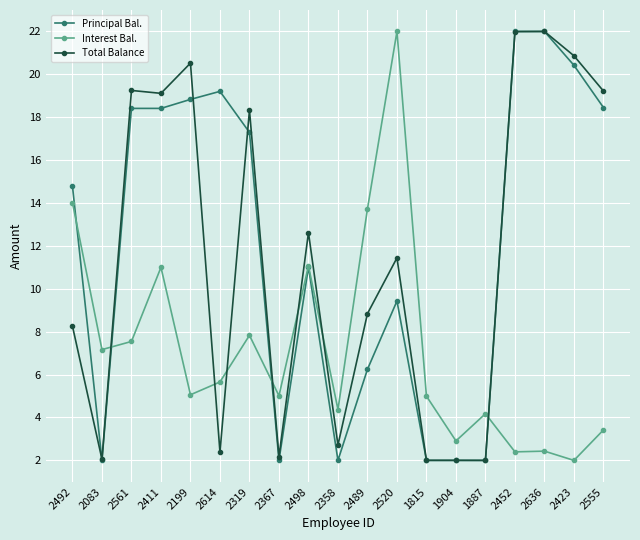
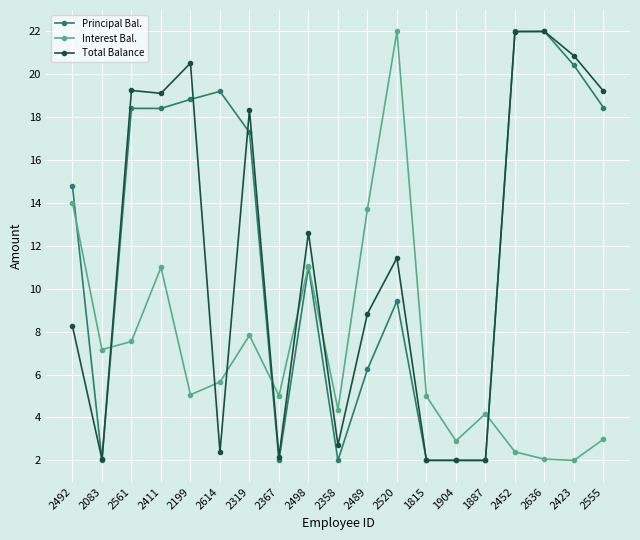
Interest Bal., 2636: 2.4 -> 2.1
Interest Bal., 2555: 3.4 -> 3.0
